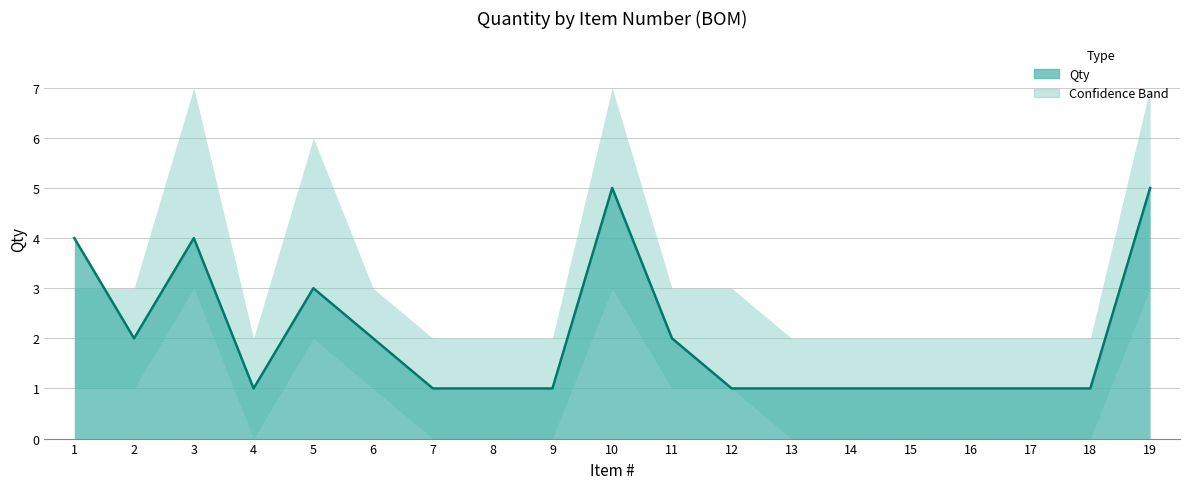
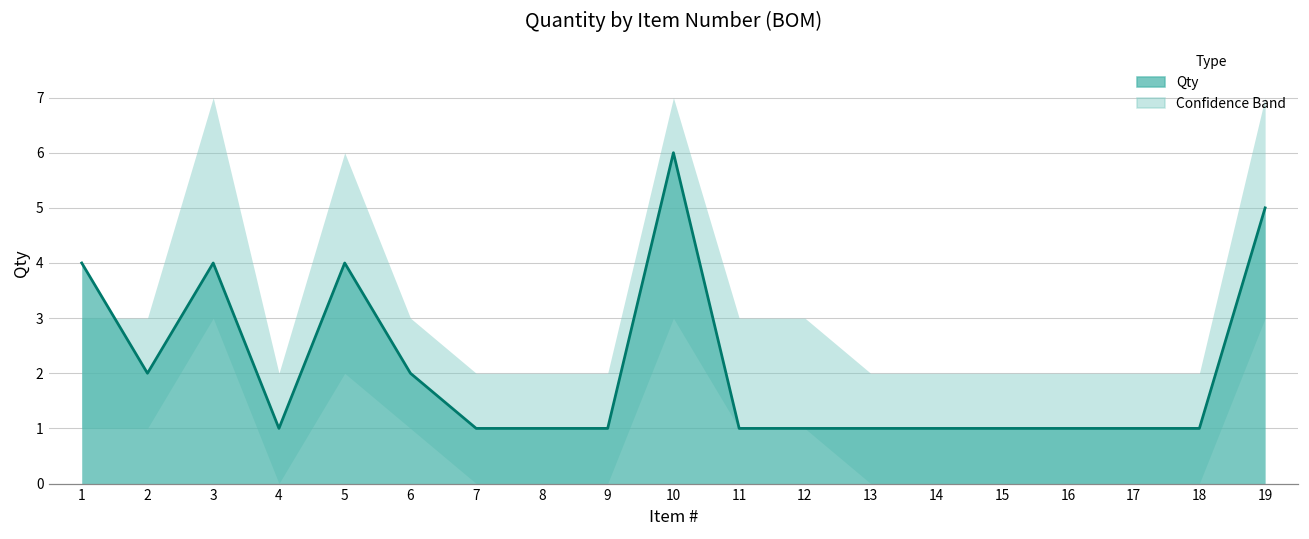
Qty, 5: 3 -> 4
Qty, 10: 5 -> 6
Qty, 11: 2 -> 1
